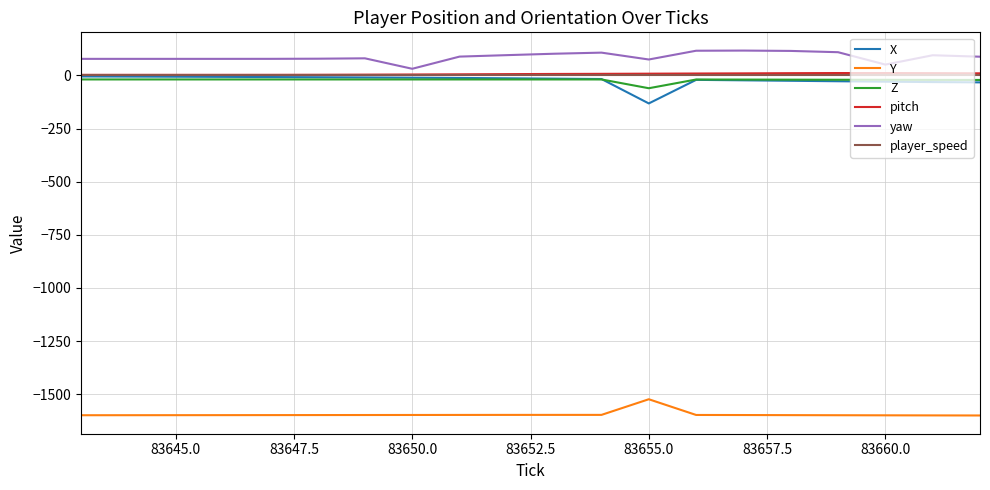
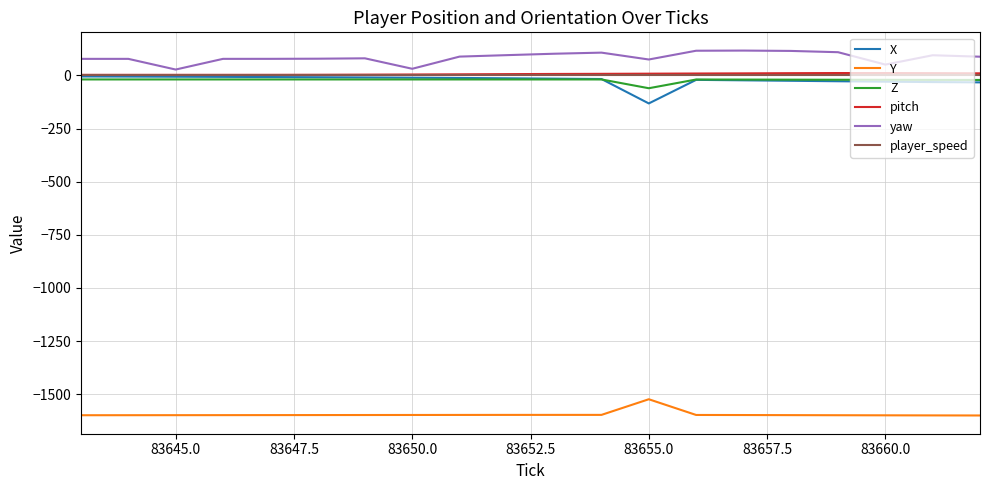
yaw, 83645.0: 80 -> 30
